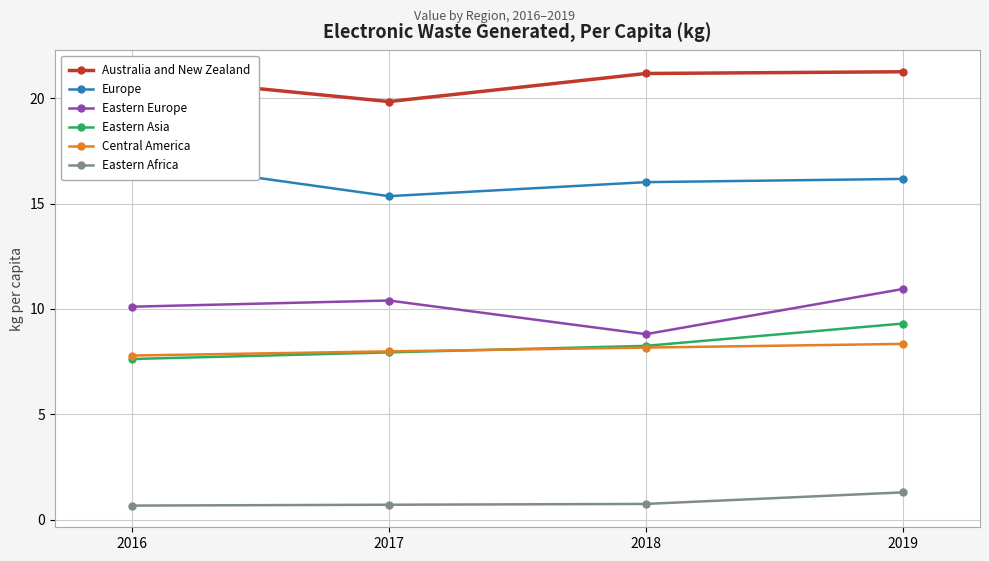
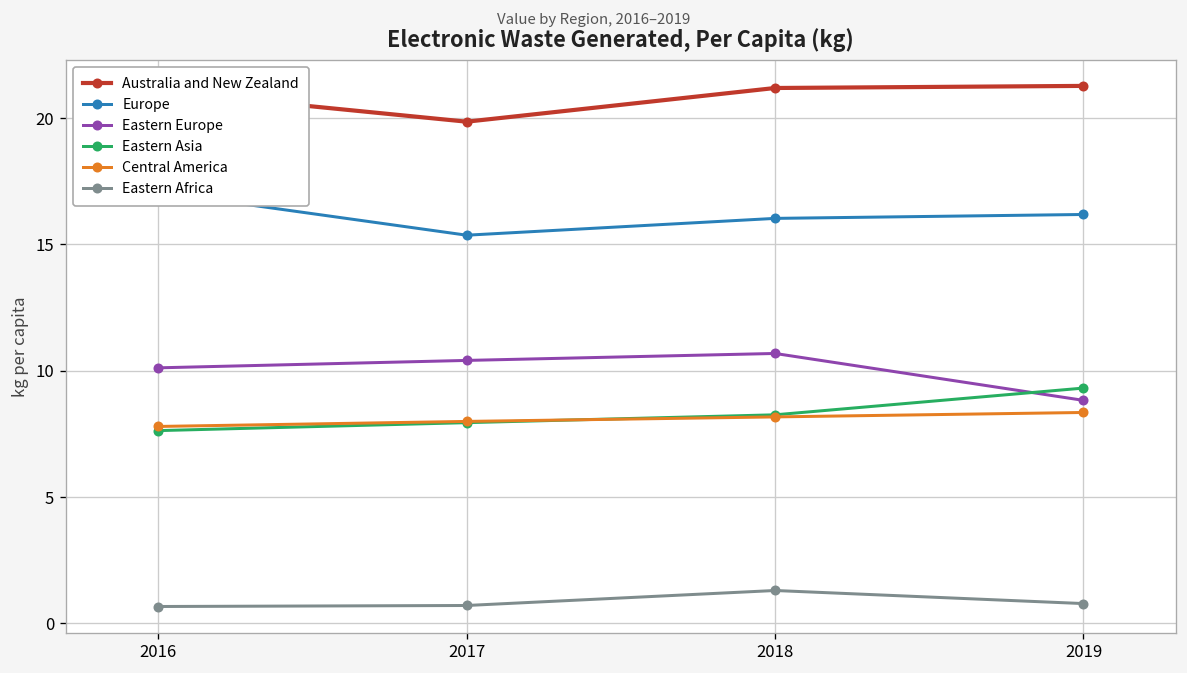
Eastern Europe, 2018: 8.8 -> 10.7
Eastern Africa, 2018: 0.7 -> 1.3
Eastern Europe, 2019: 11.0 -> 8.8
Eastern Africa, 2019: 1.3 -> 0.8
